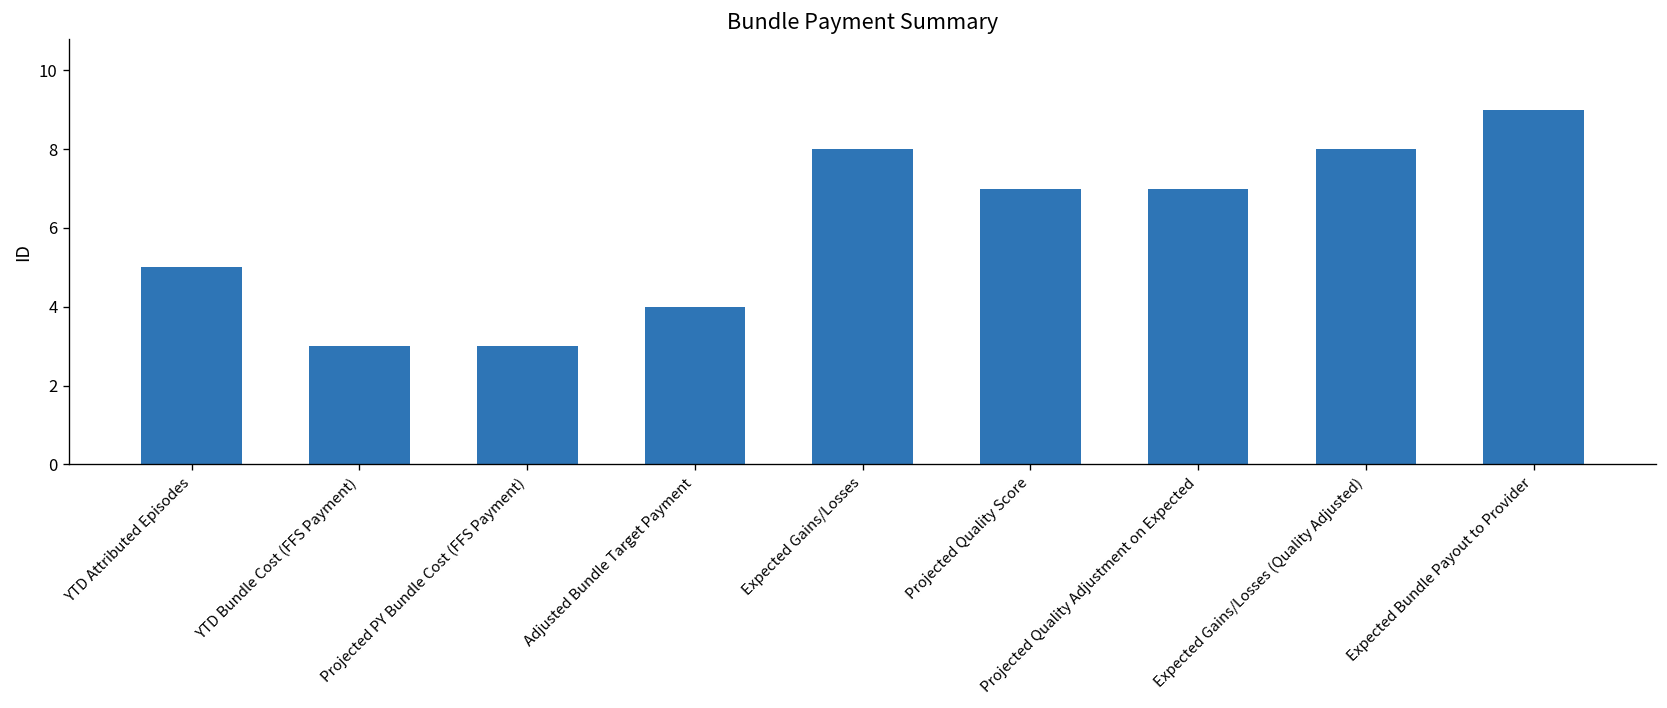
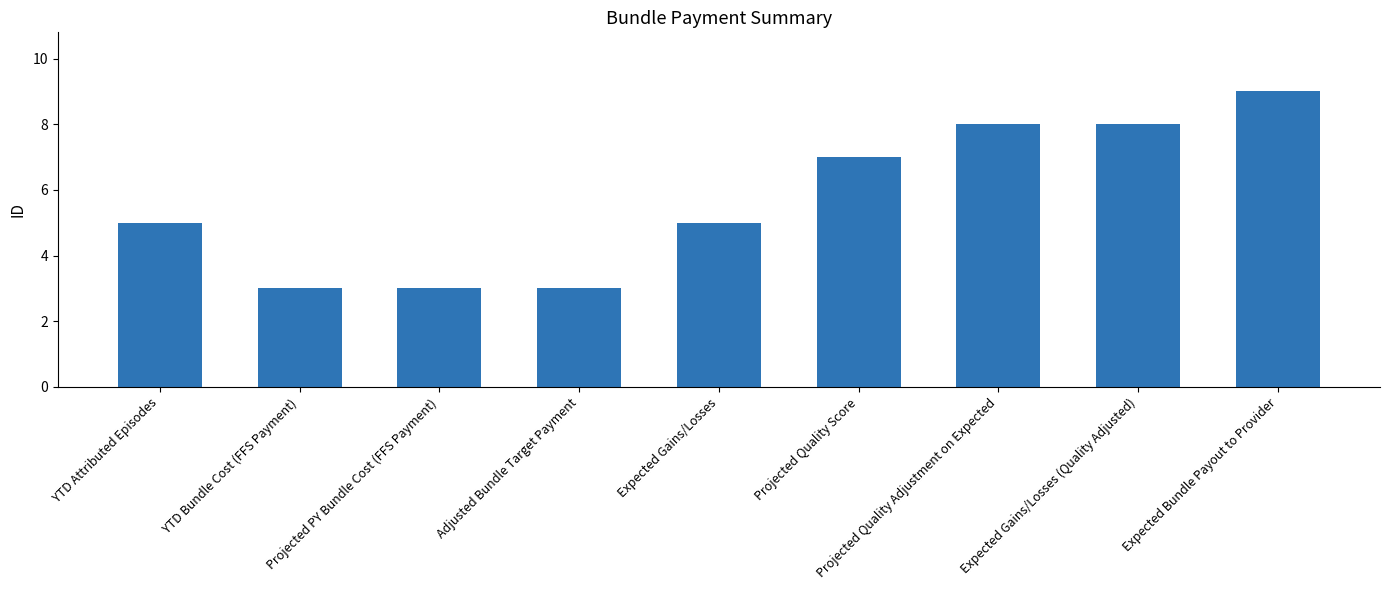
Adjusted Bundle Target Payment: 4 -> 3
Expected Gains/Losses: 8 -> 5
Projected Quality Adjustment on Expected: 7 -> 8
